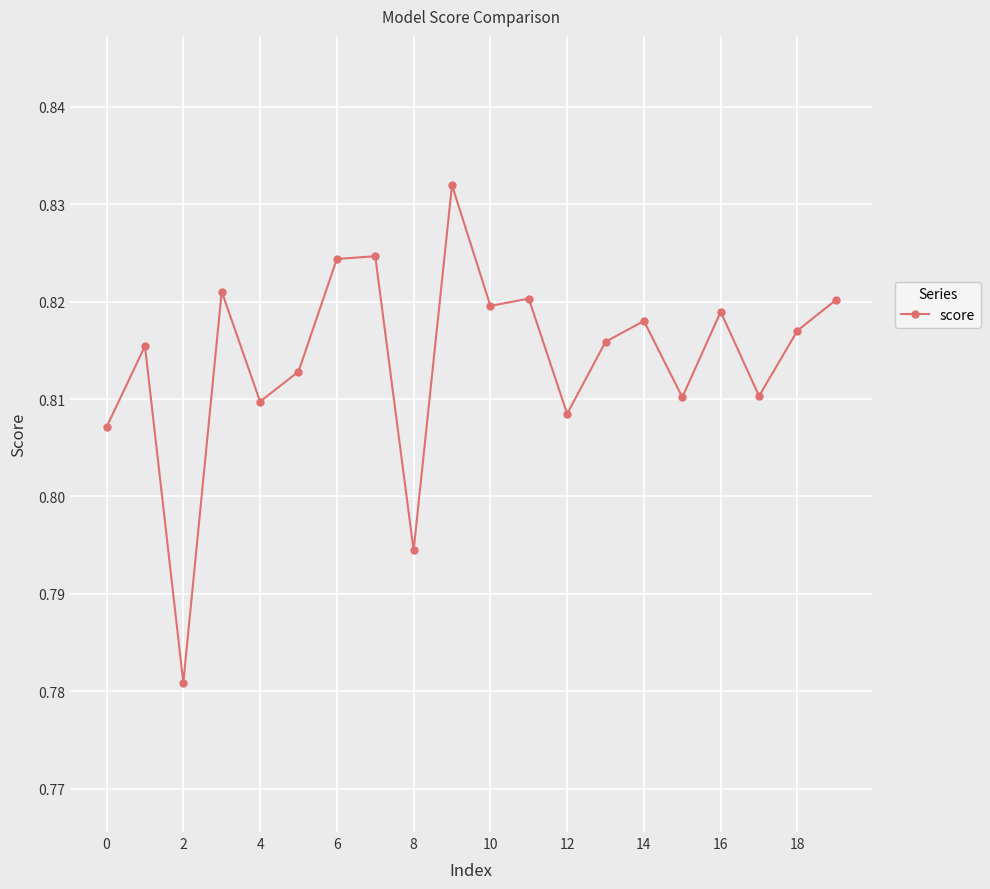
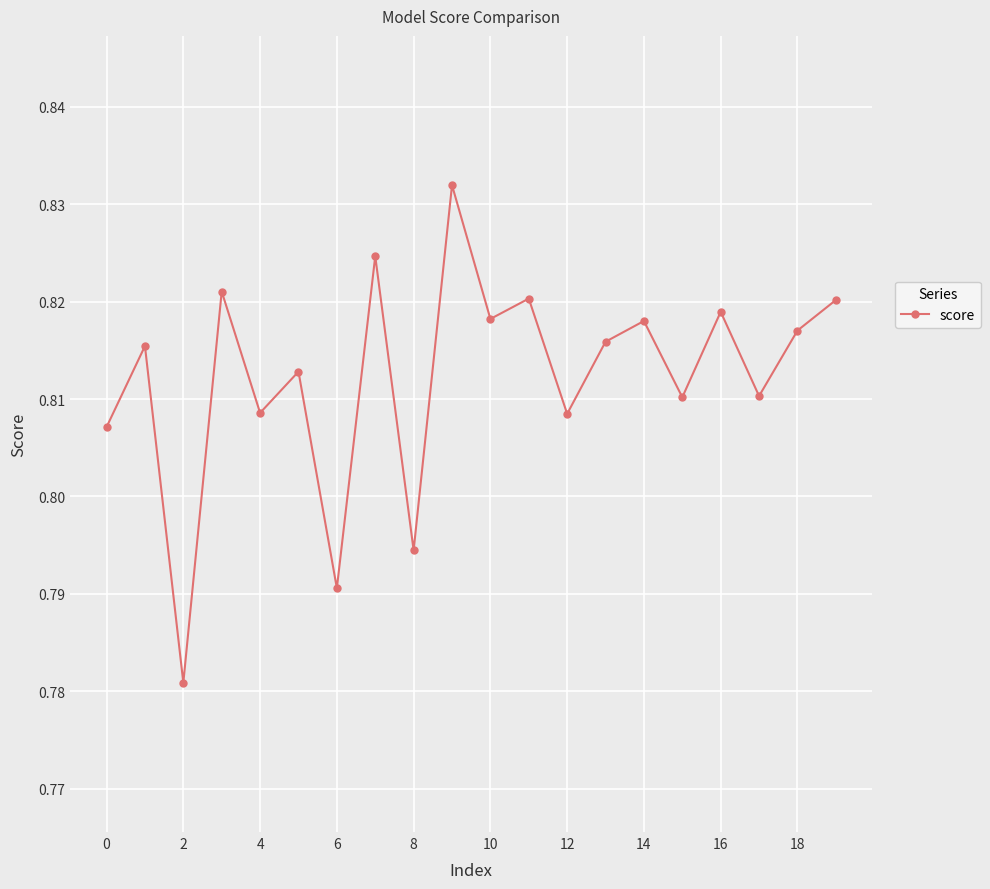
4: 0.810 -> 0.809
6: 0.824 -> 0.791
10: 0.820 -> 0.818
